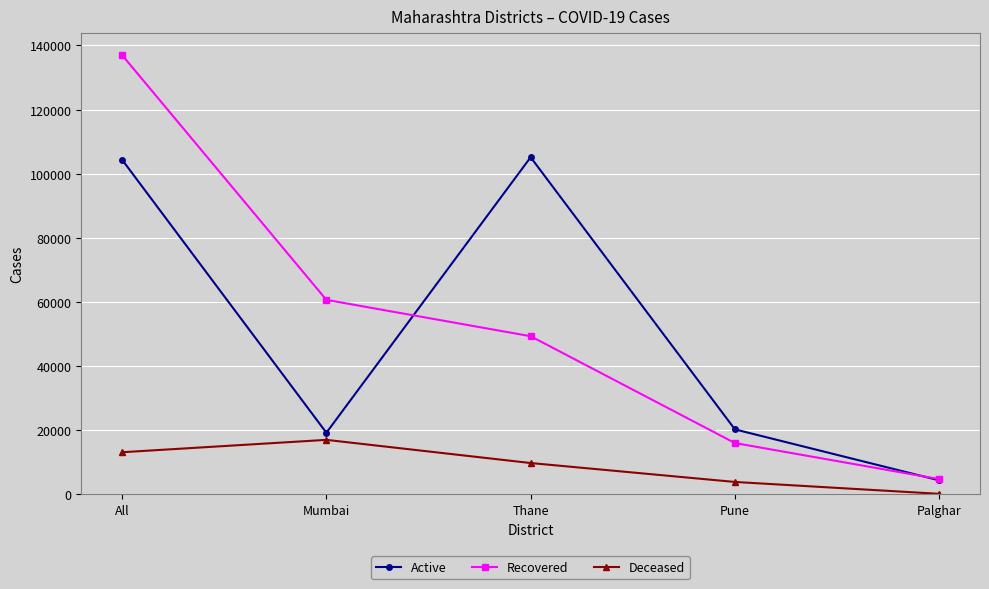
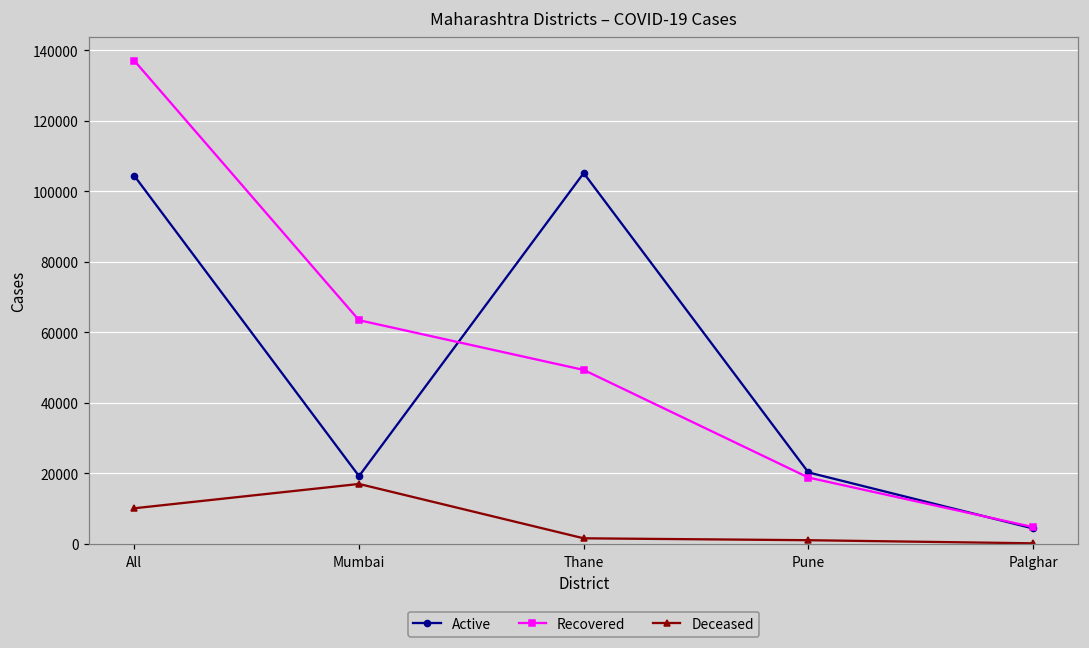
Deceased, All: 13000 -> 10000
Recovered, Mumbai: 61000 -> 63000
Deceased, Thane: 10000 -> 2000
Recovered, Pune: 16000 -> 19000
Deceased, Pune: 4000 -> 1000
